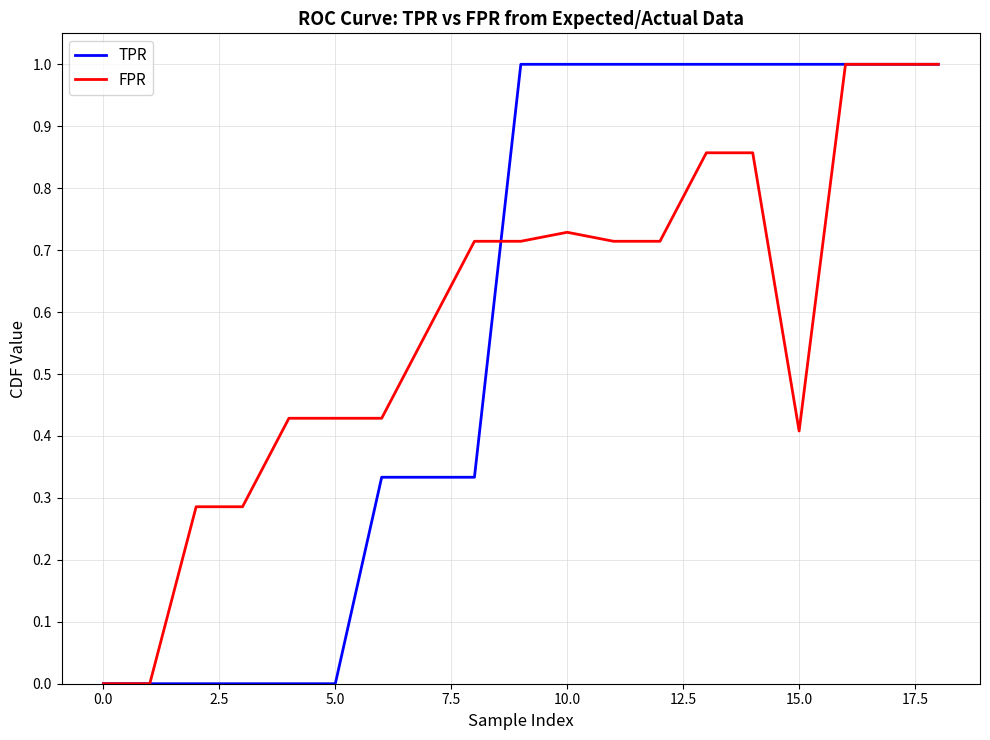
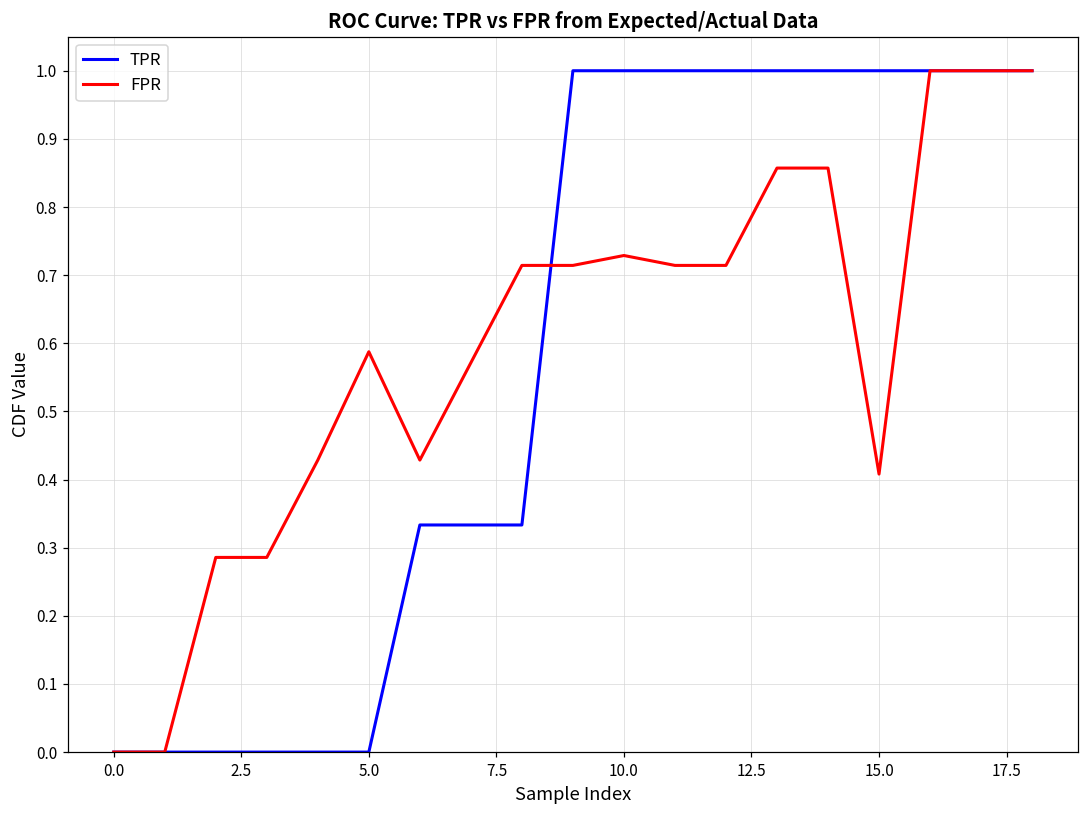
FPR, 5.0: 0.43 -> 0.59
